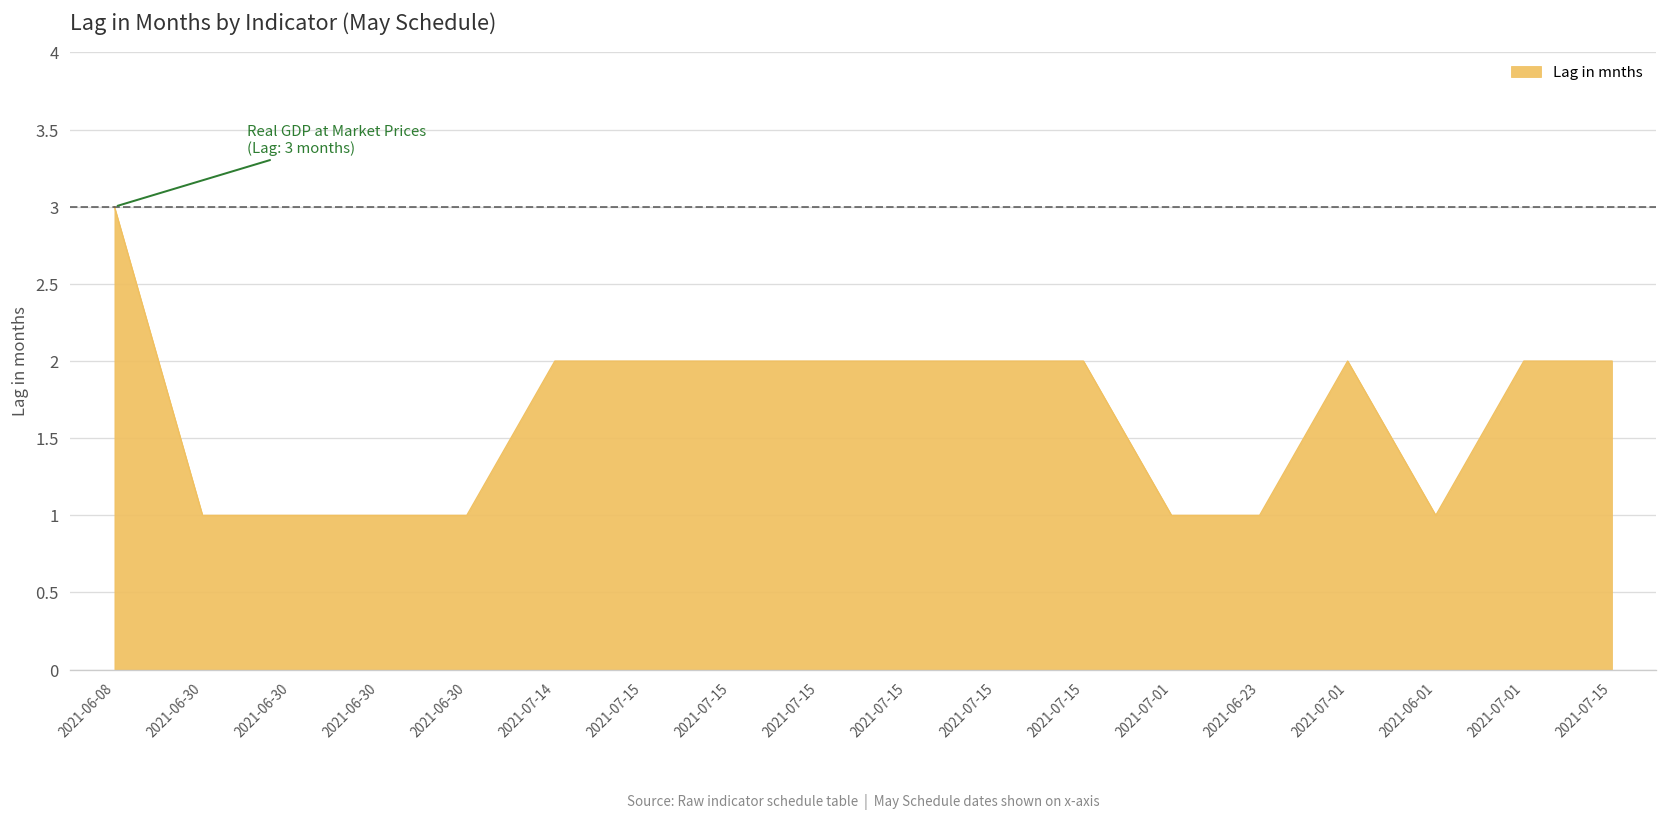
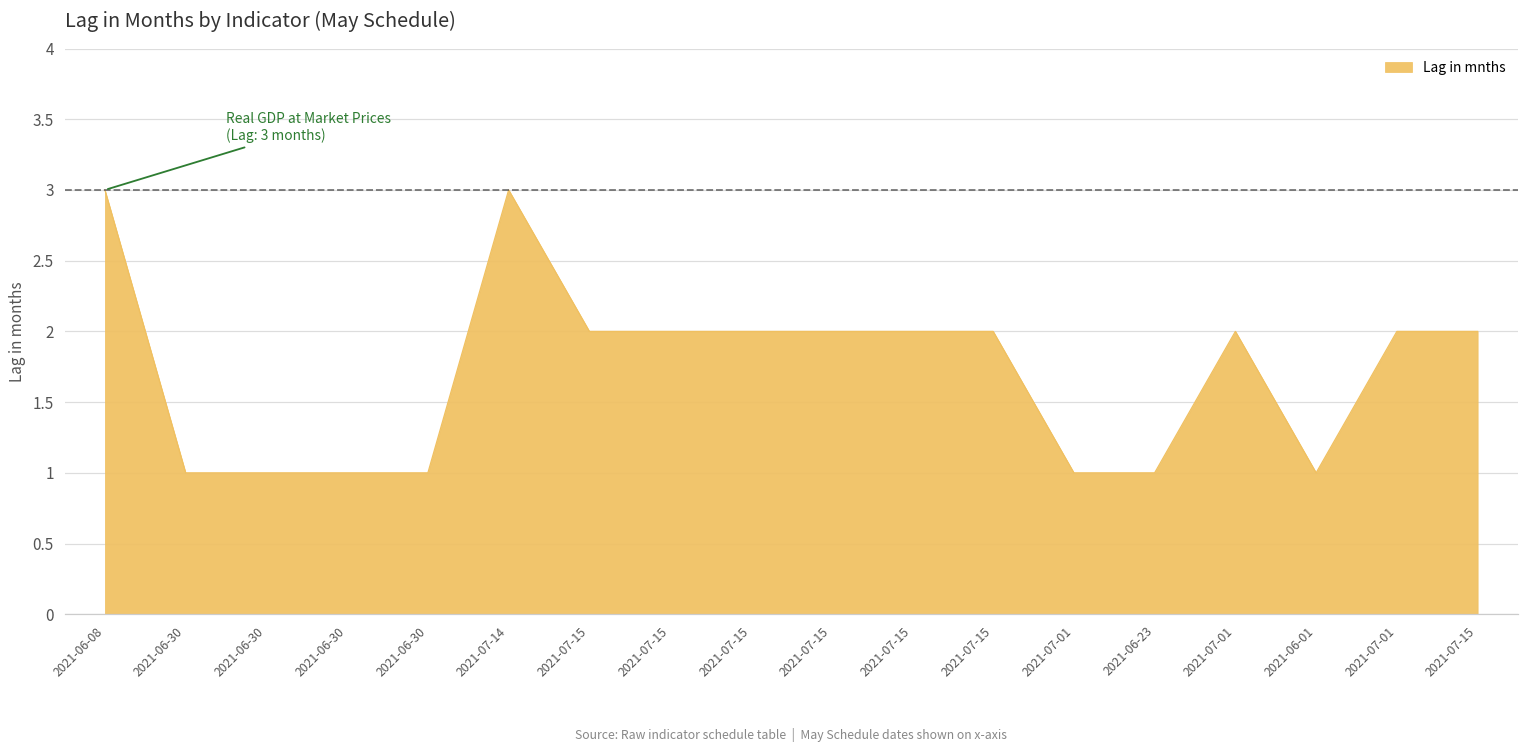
2021-07-14: 2 -> 3
